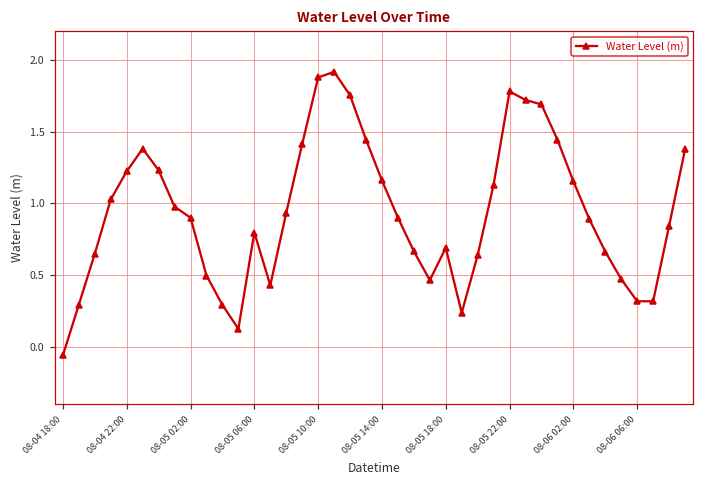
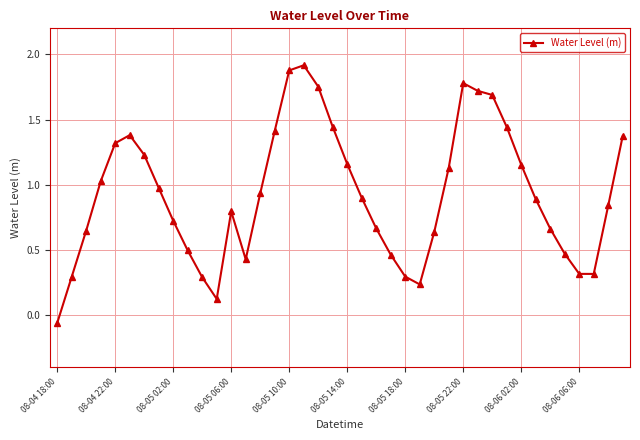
08-04 22:00: 1.22 -> 1.32
08-05 02:00: 0.90 -> 0.72
08-05 18:00: 0.69 -> 0.30
